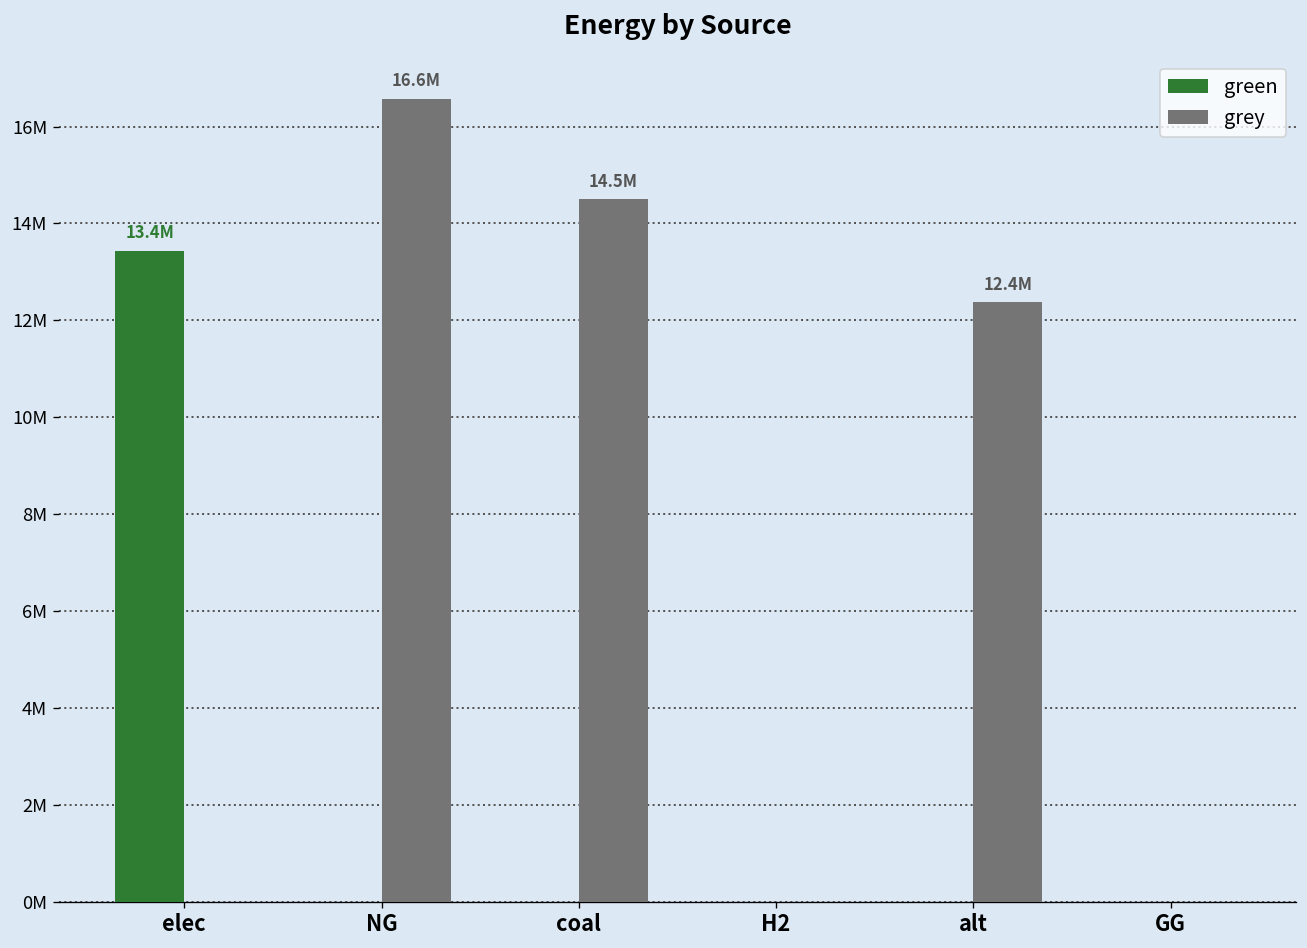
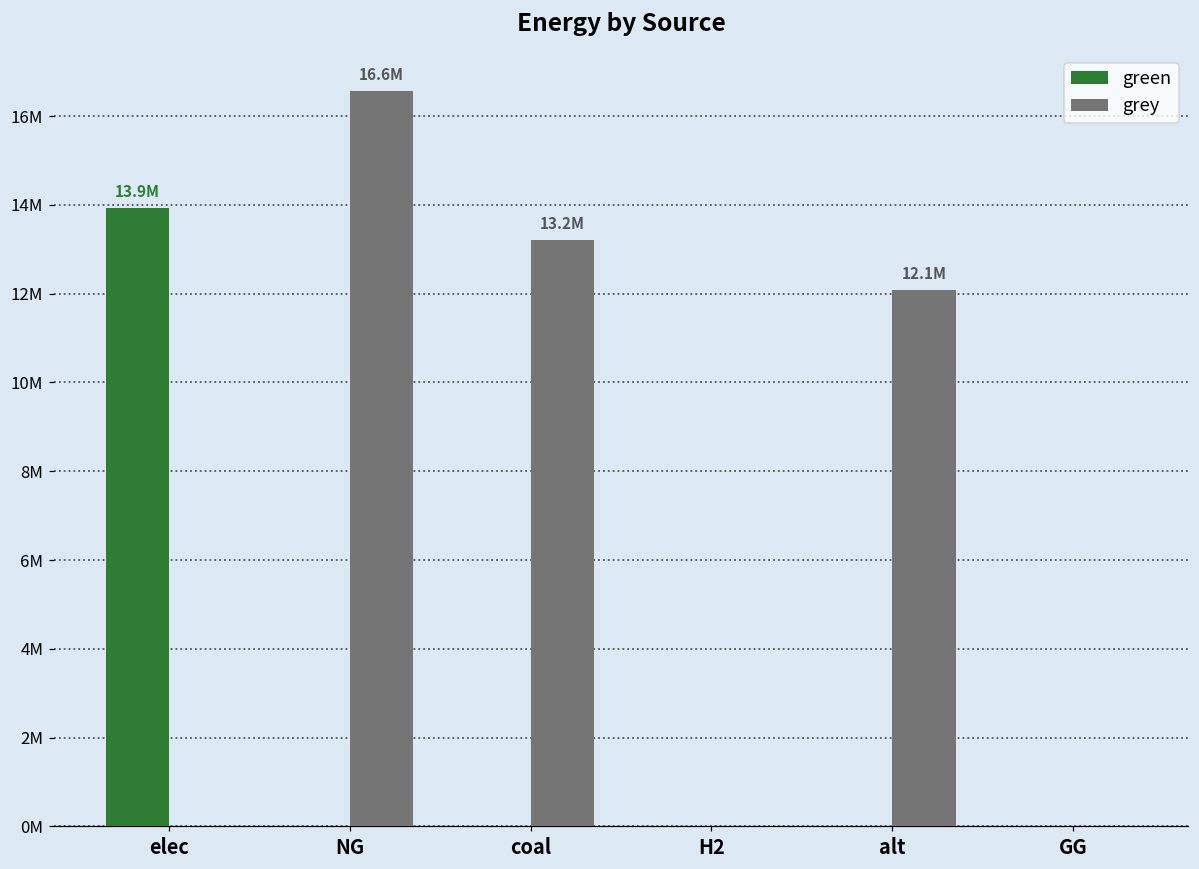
green, elec: 13.4M -> 13.9M
grey, coal: 14.5M -> 13.2M
grey, alt: 12.4M -> 12.1M
